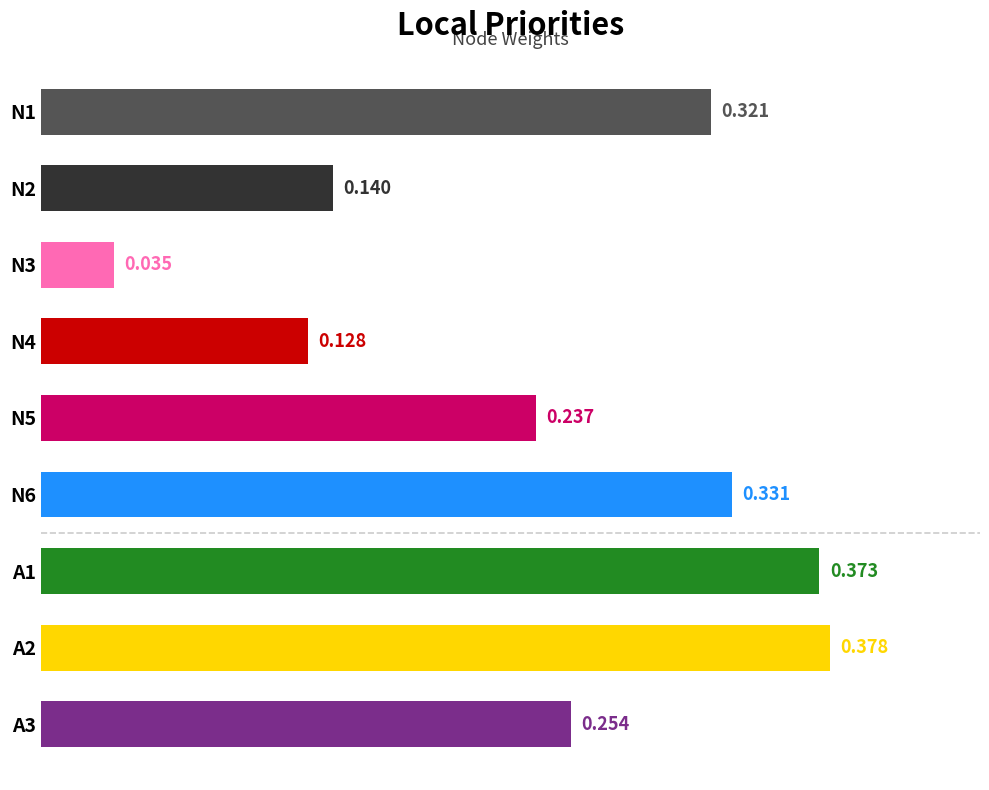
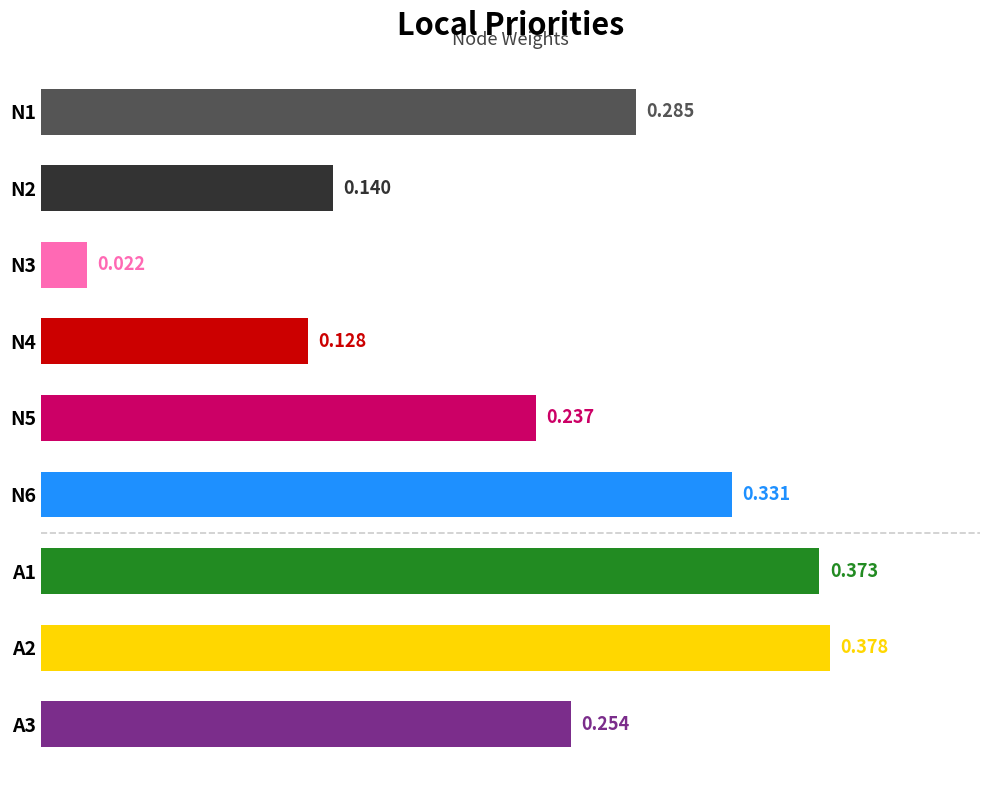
N1: 0.321 -> 0.285
N3: 0.035 -> 0.022
